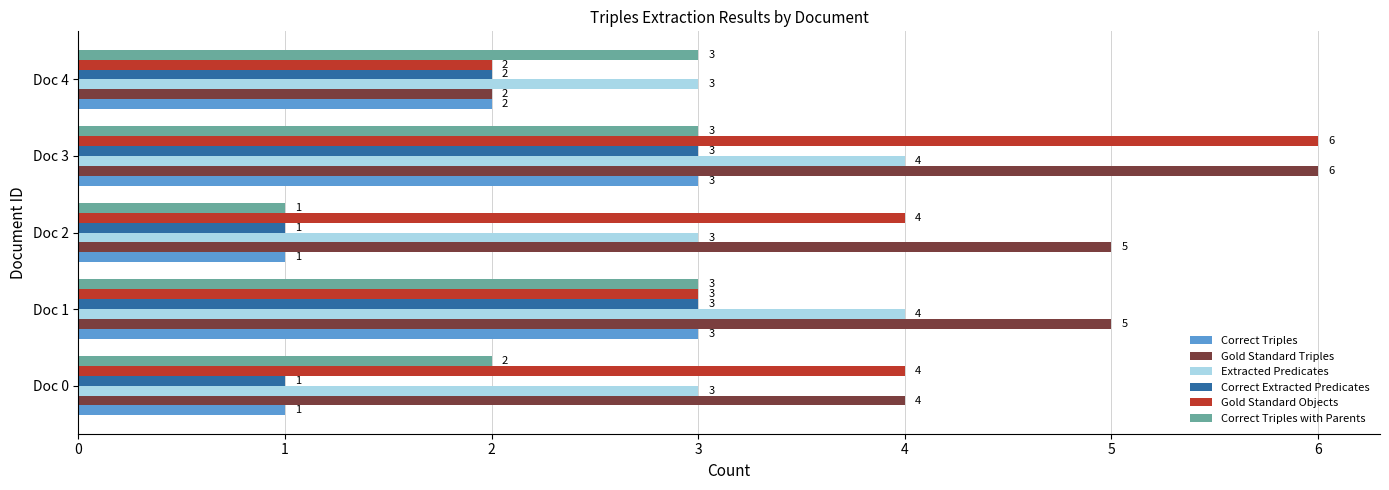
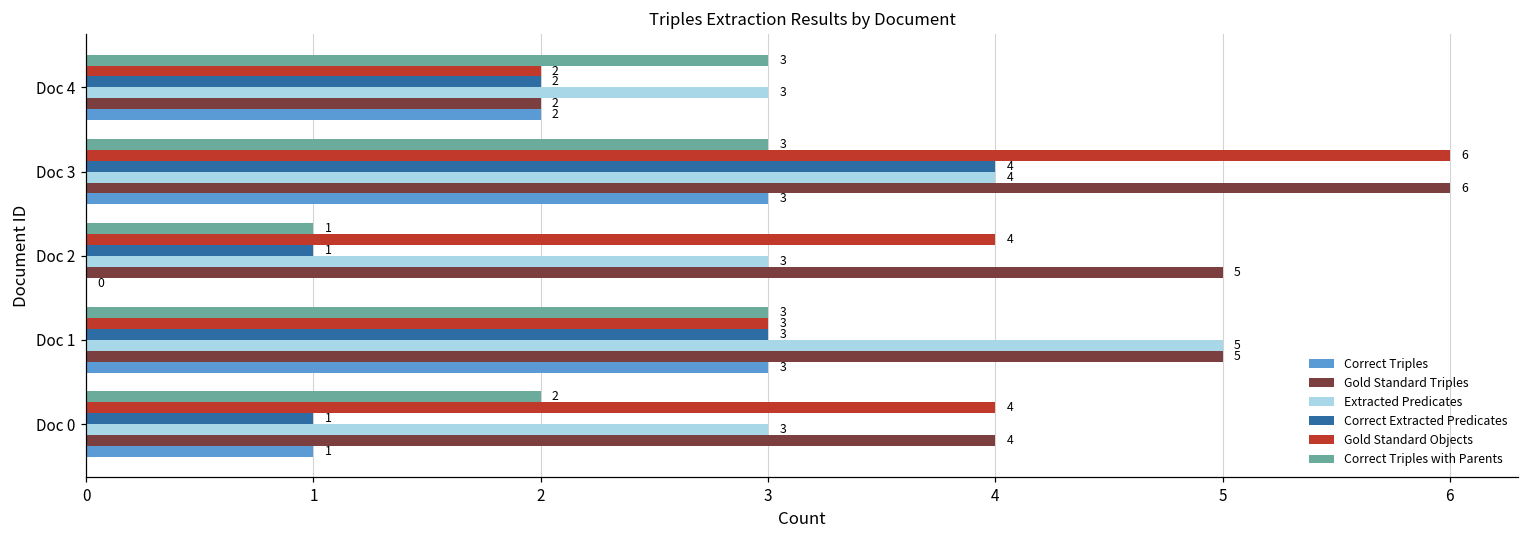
Correct Extracted Predicates, Doc 3: 3 -> 4
Correct Triples, Doc 2: 1 -> 0
Extracted Predicates, Doc 1: 4 -> 5
